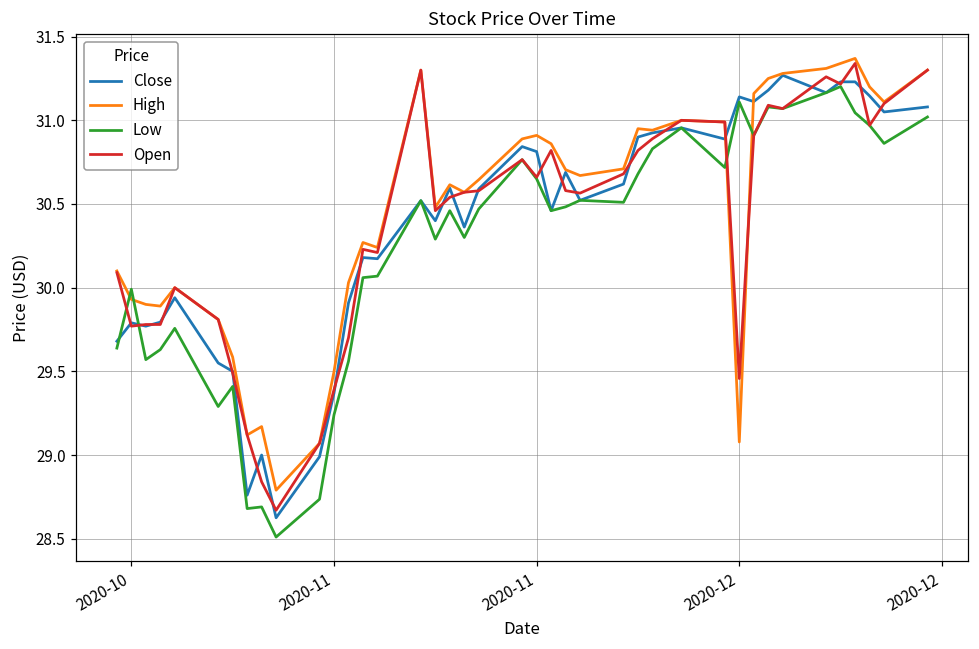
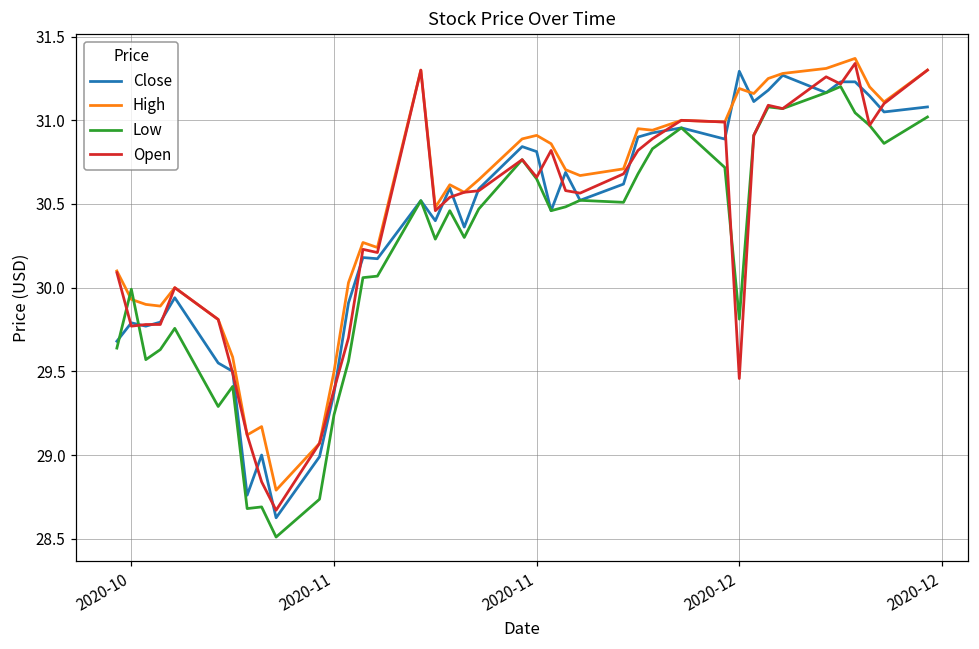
Close, 2020-12: 31.14 -> 31.29
High, 2020-12: 29.08 -> 31.19
Low, 2020-12: 31.11 -> 29.81
